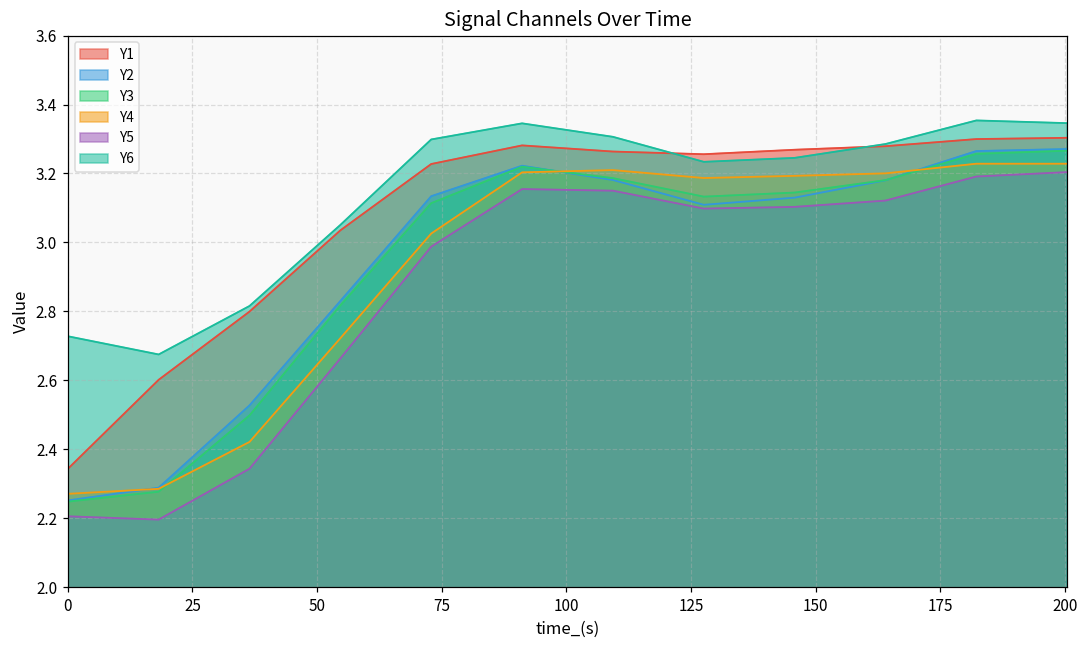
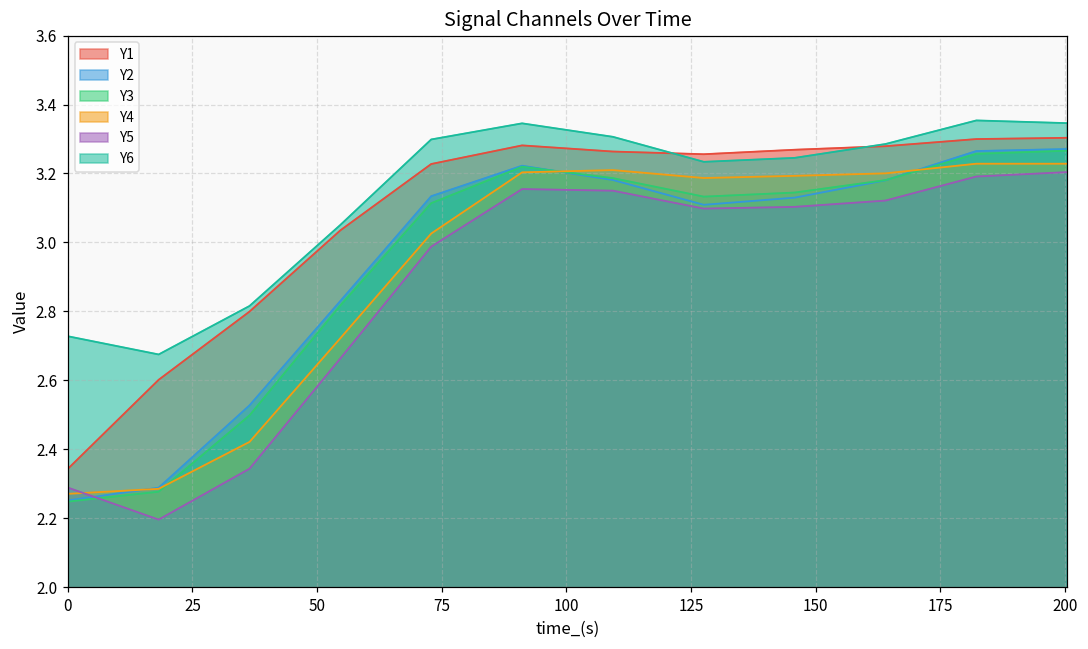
Y5, 0: 2.21 -> 2.29
